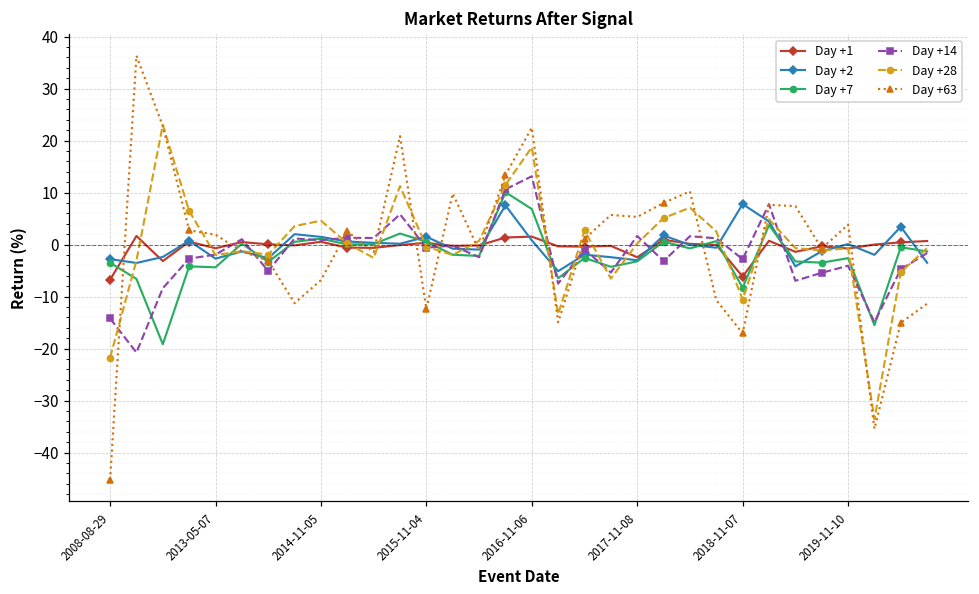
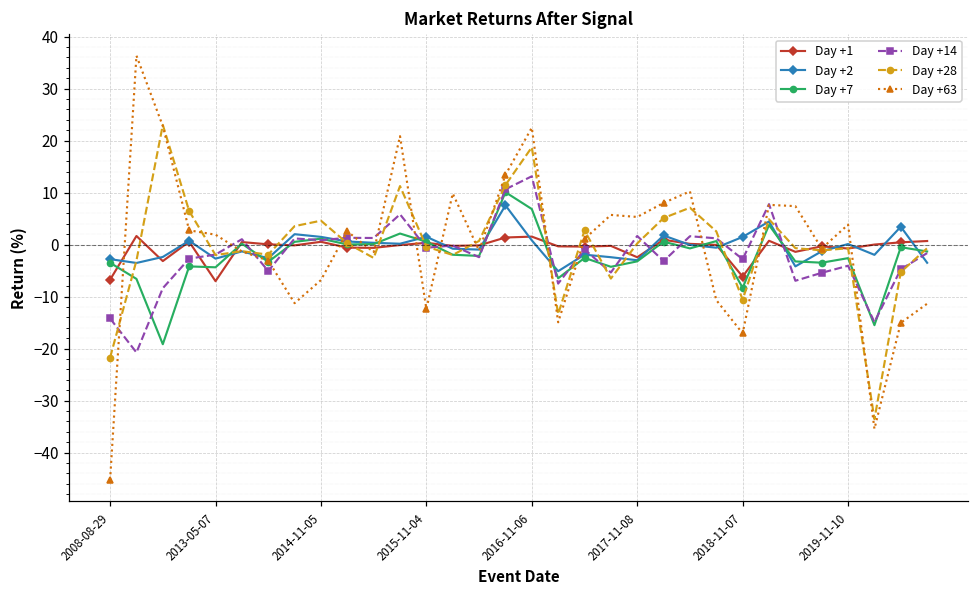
Day +1, 2013-05-07: -1 -> -7
Day +2, 2018-11-07: 8 -> 1
